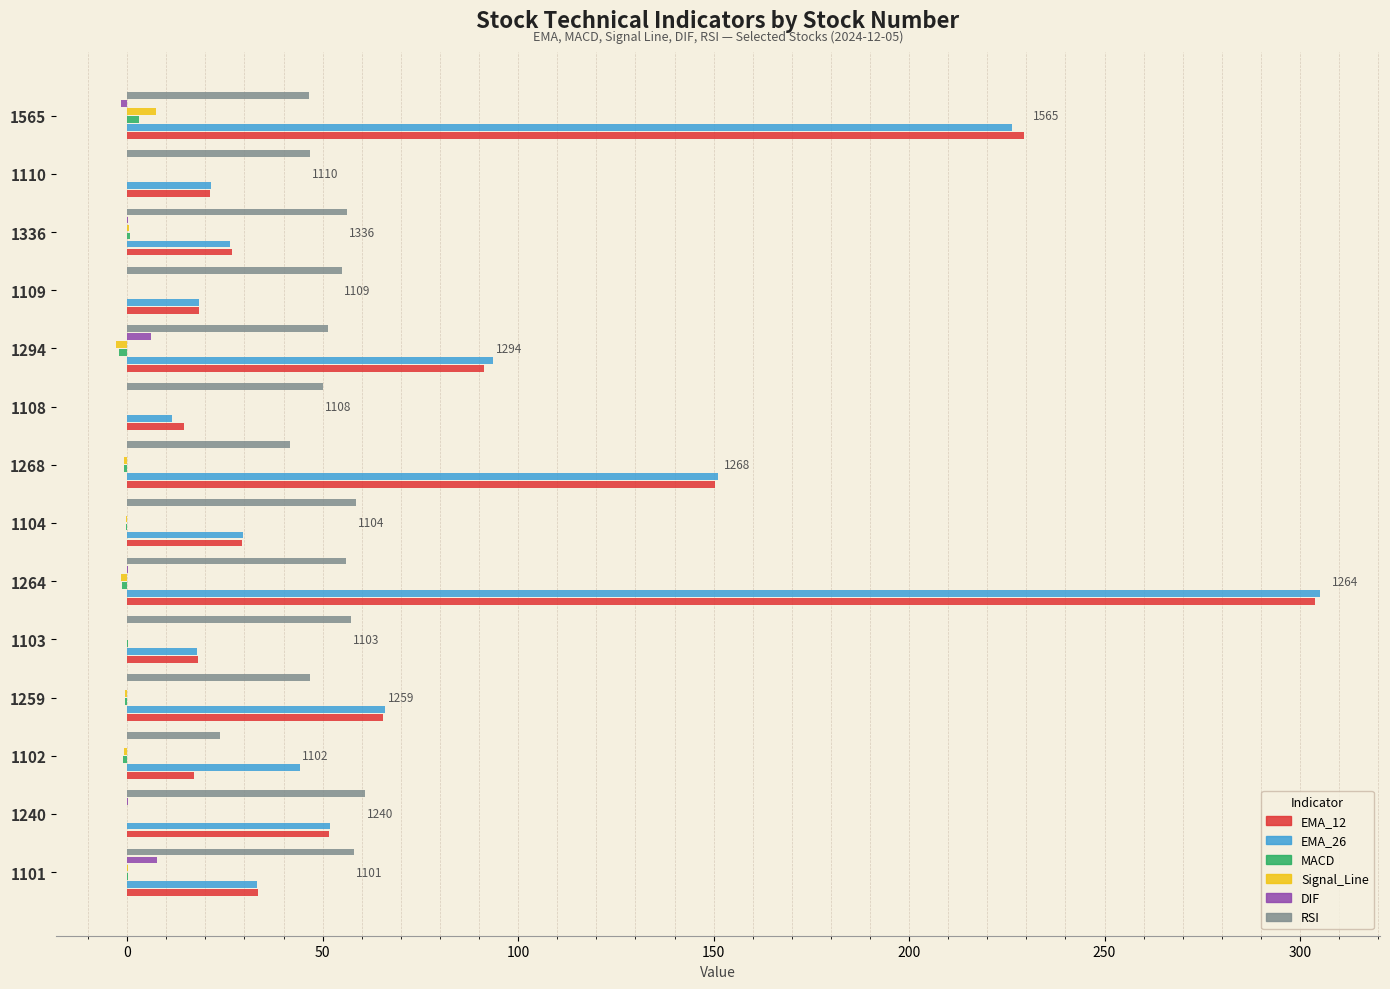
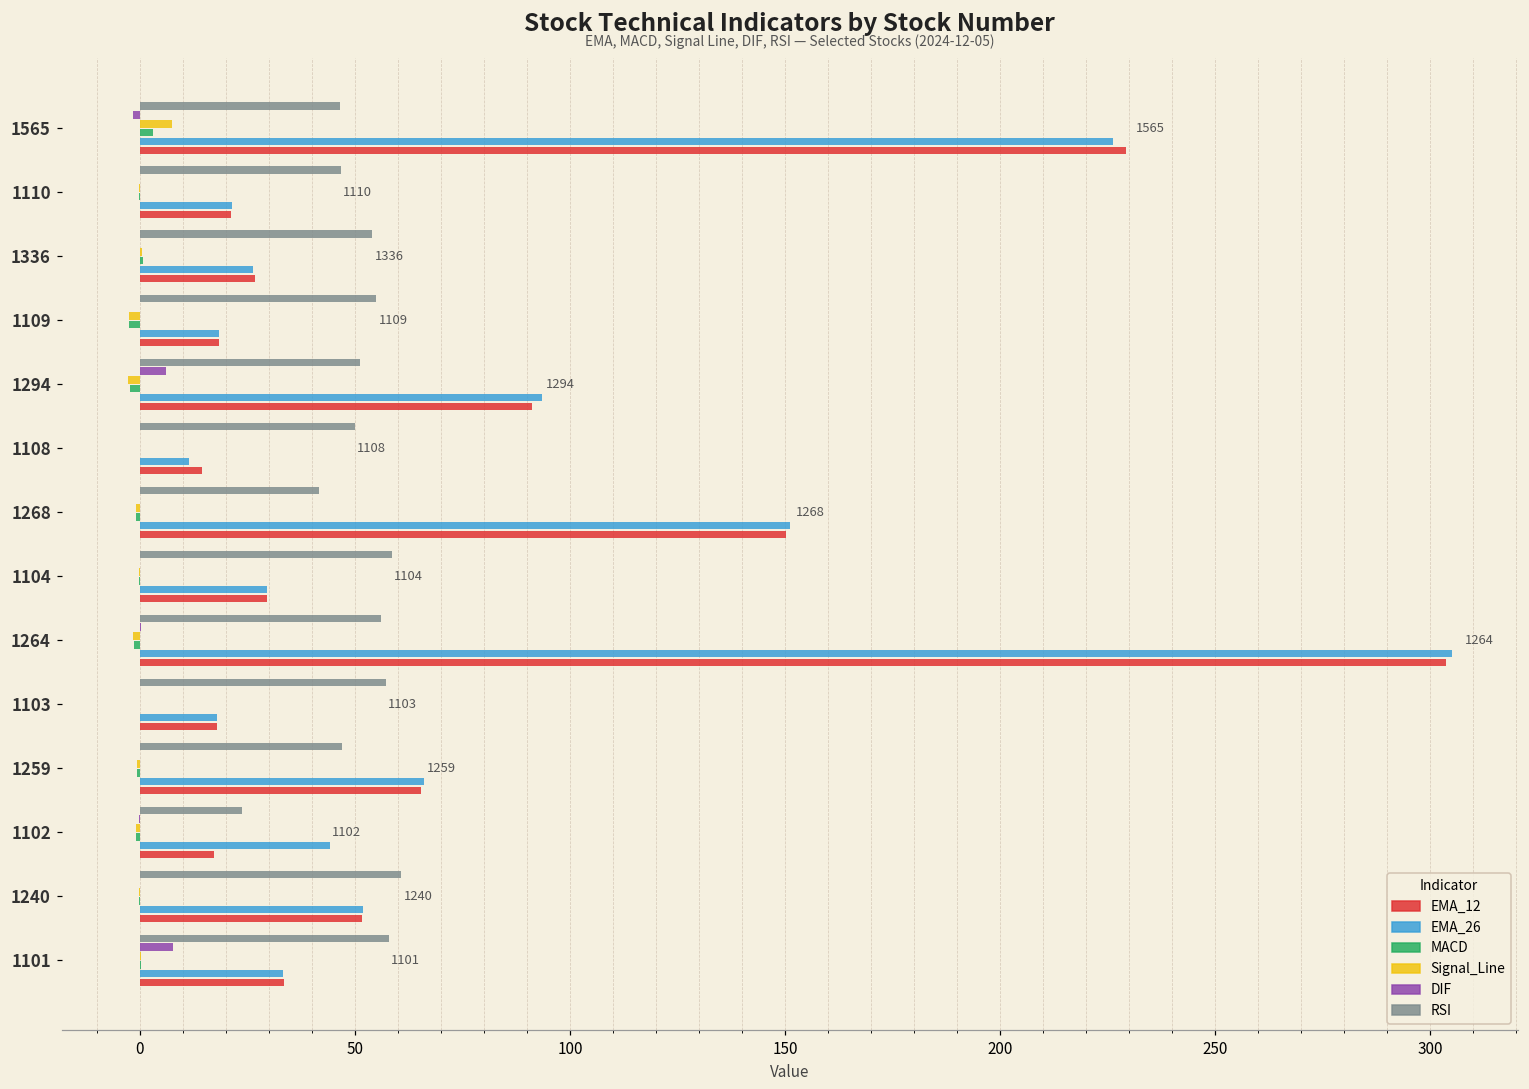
RSI, 1336: 56 -> 54
Signal_Line, 1109: 0 -> -2
MACD, 1109: 0 -> -2
